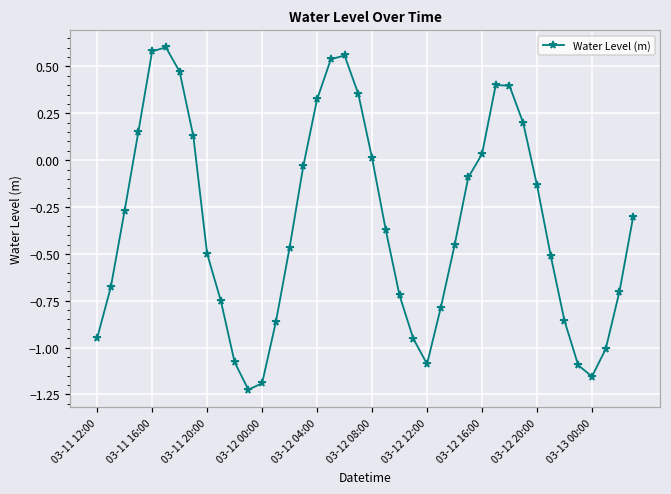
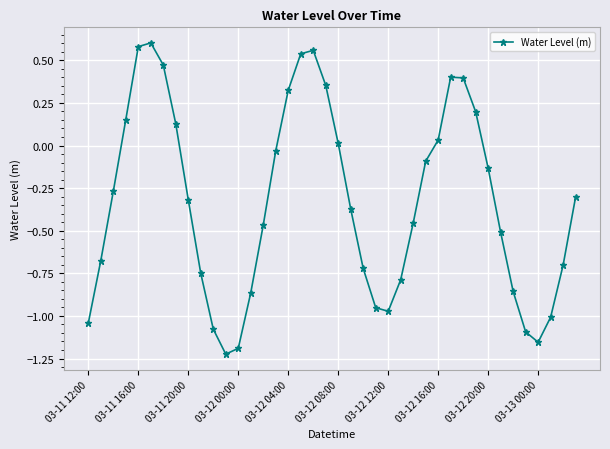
03-11 12:00: -0.95 -> -1.04
03-11 20:00: -0.50 -> -0.32
03-12 12:00: -1.09 -> -0.97
